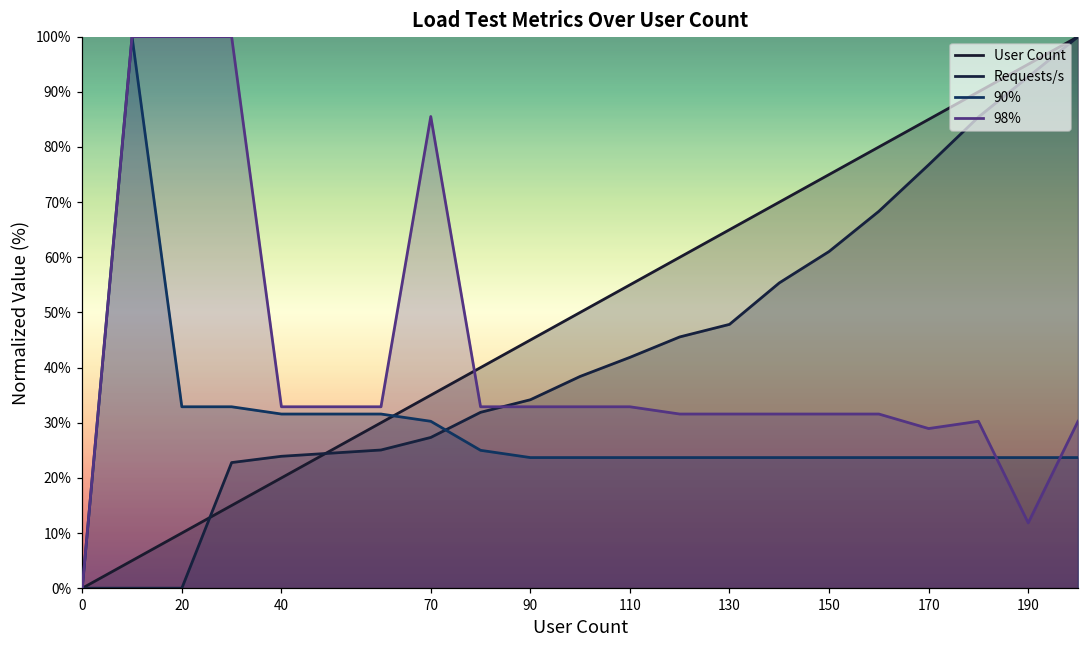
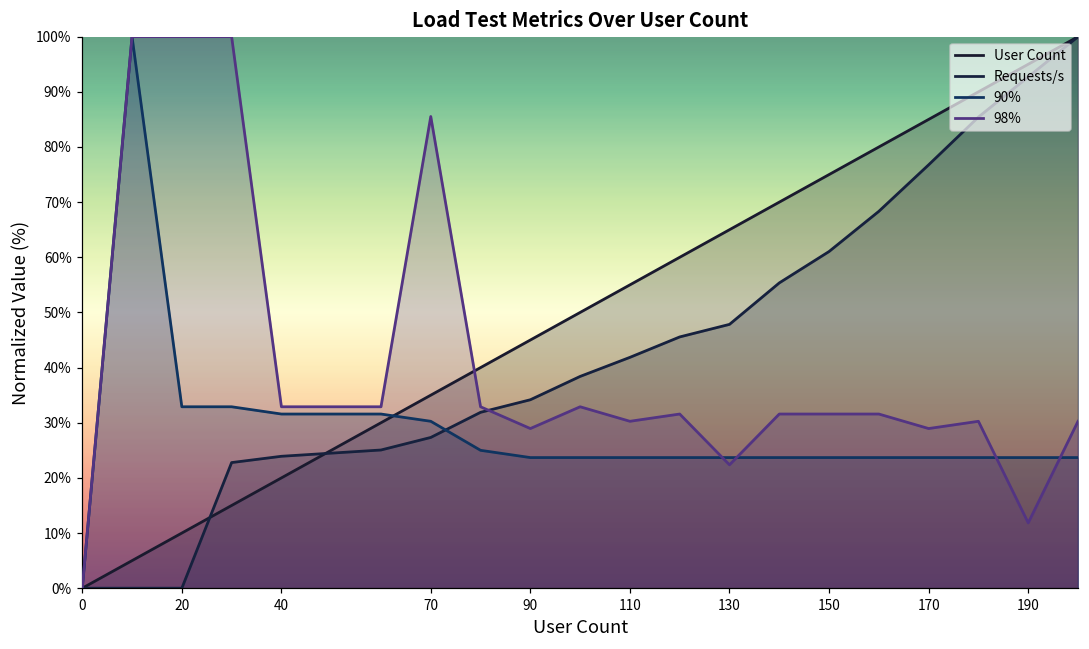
98%, 90: 33% -> 29%
98%, 110: 33% -> 30%
98%, 130: 32% -> 22%
